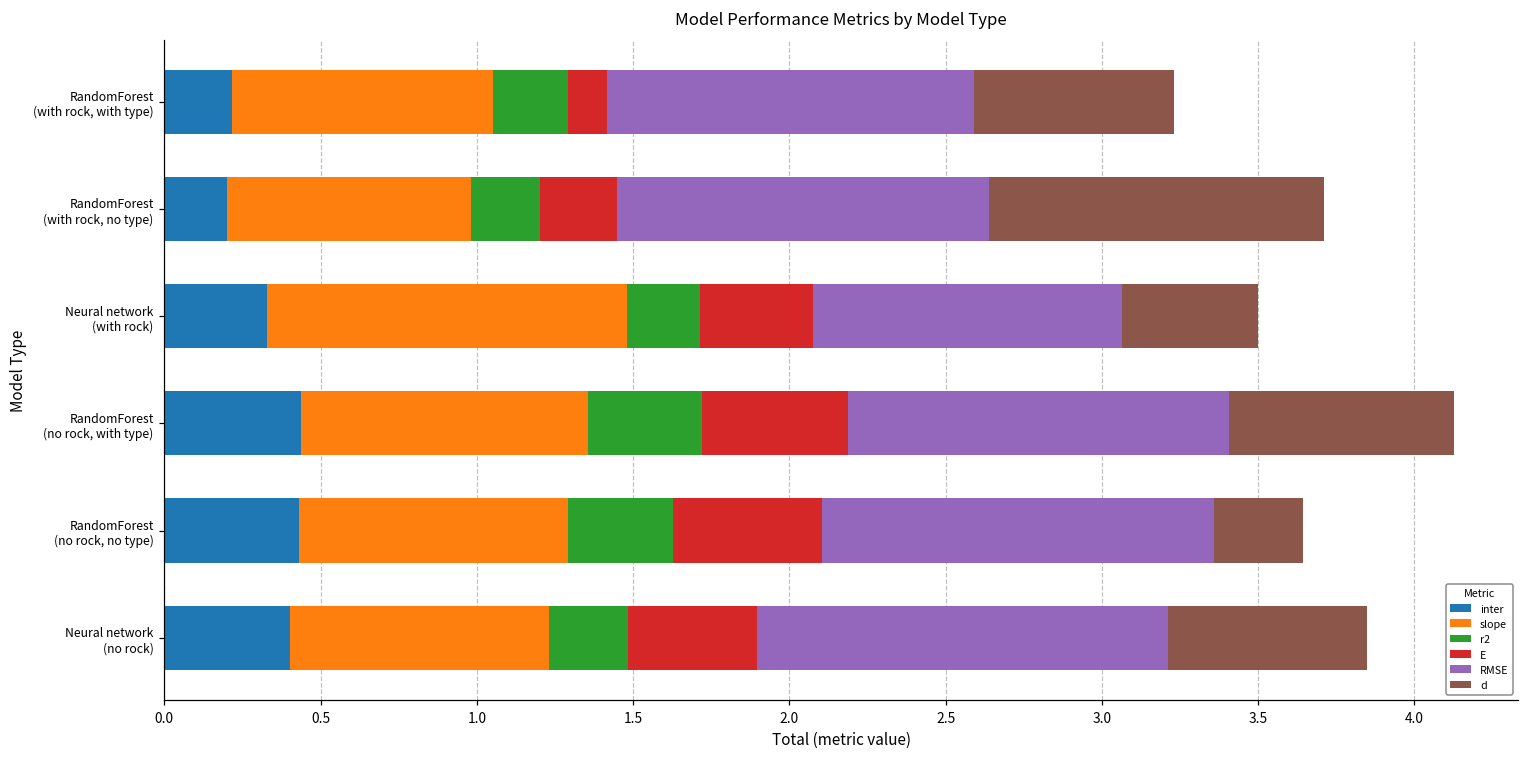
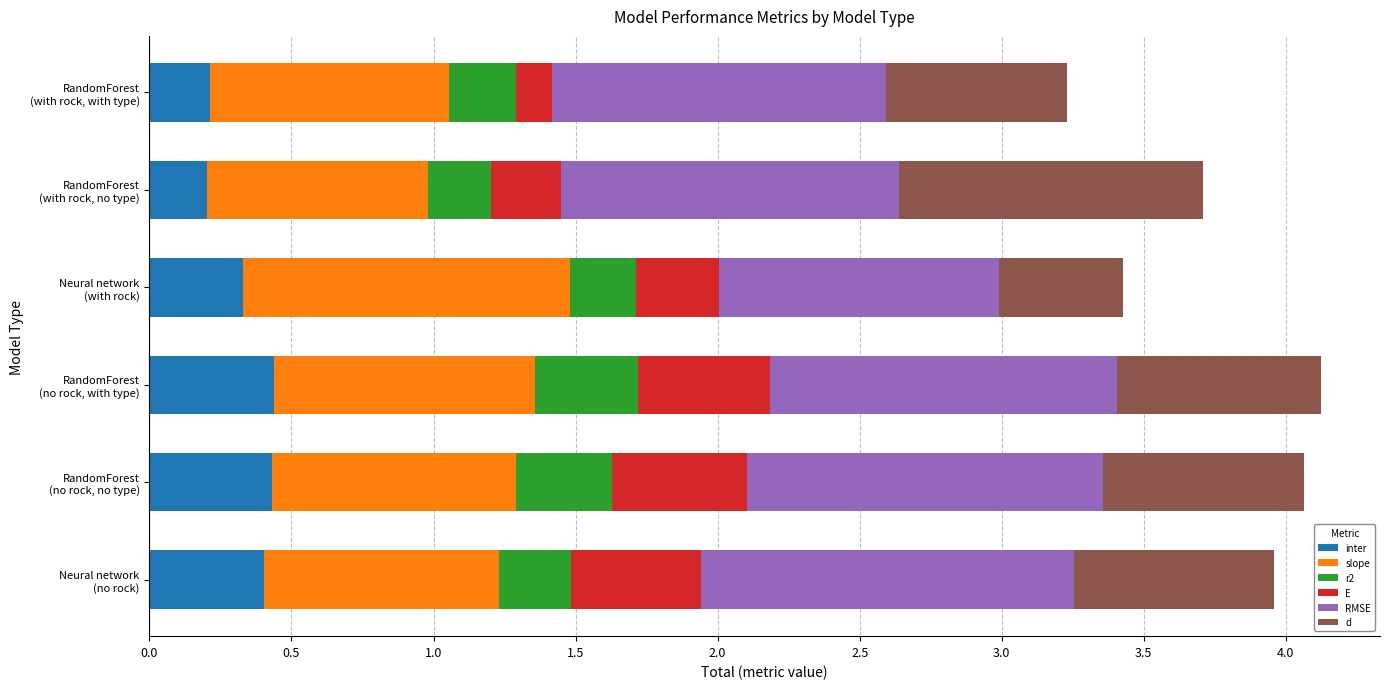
E, Neural network (with rock): 0.36 -> 0.29
d, RandomForest (no rock, no type): 0.29 -> 0.71
E, Neural network (no rock): 0.41 -> 0.46
d, Neural network (no rock): 0.64 -> 0.70
